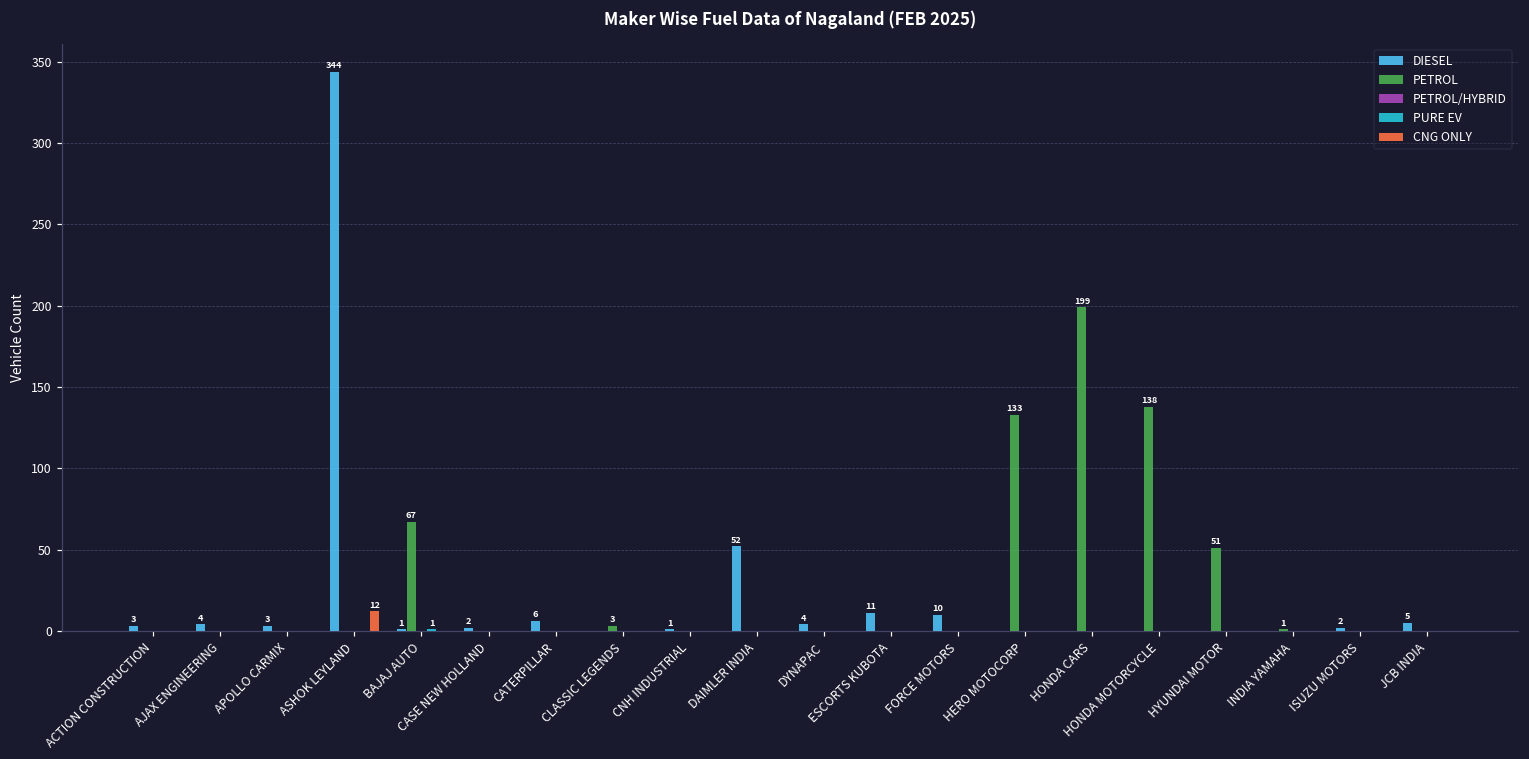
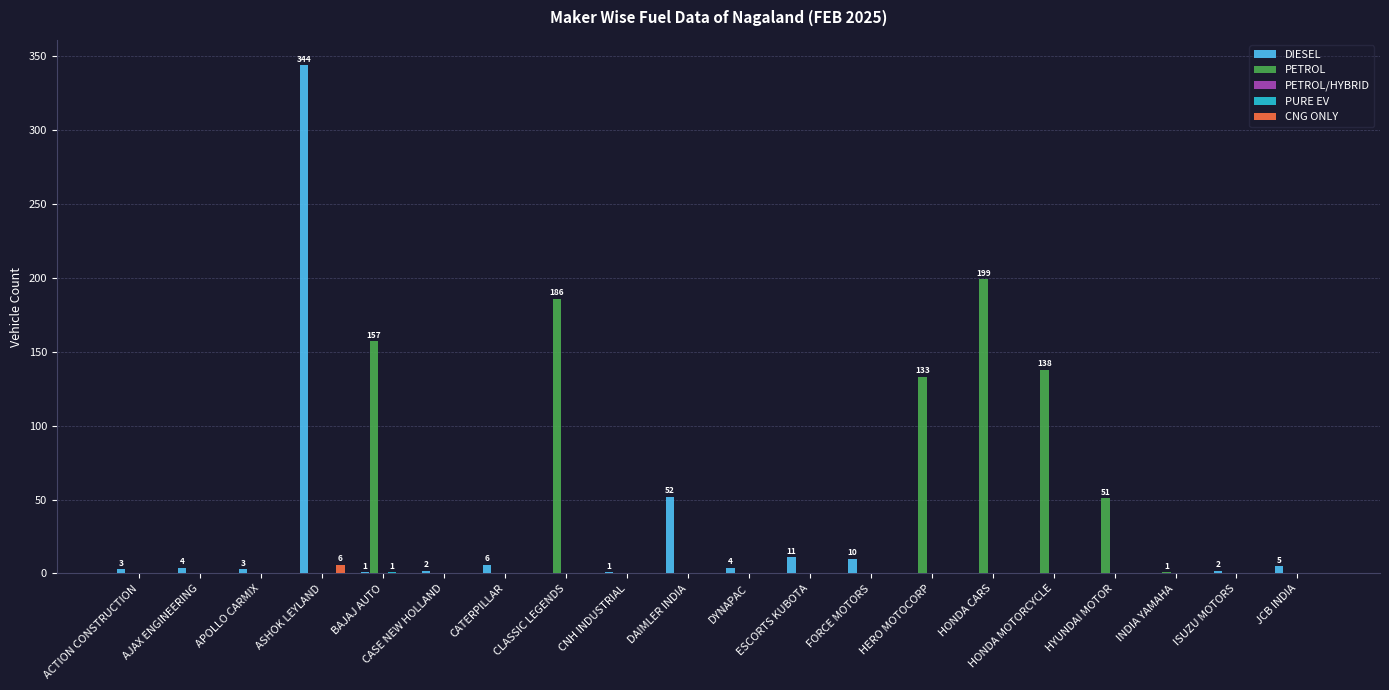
CNG ONLY, ASHOK LEYLAND: 12 -> 6
PETROL, BAJAJ AUTO: 67 -> 157
PETROL, CLASSIC LEGENDS: 3 -> 186
